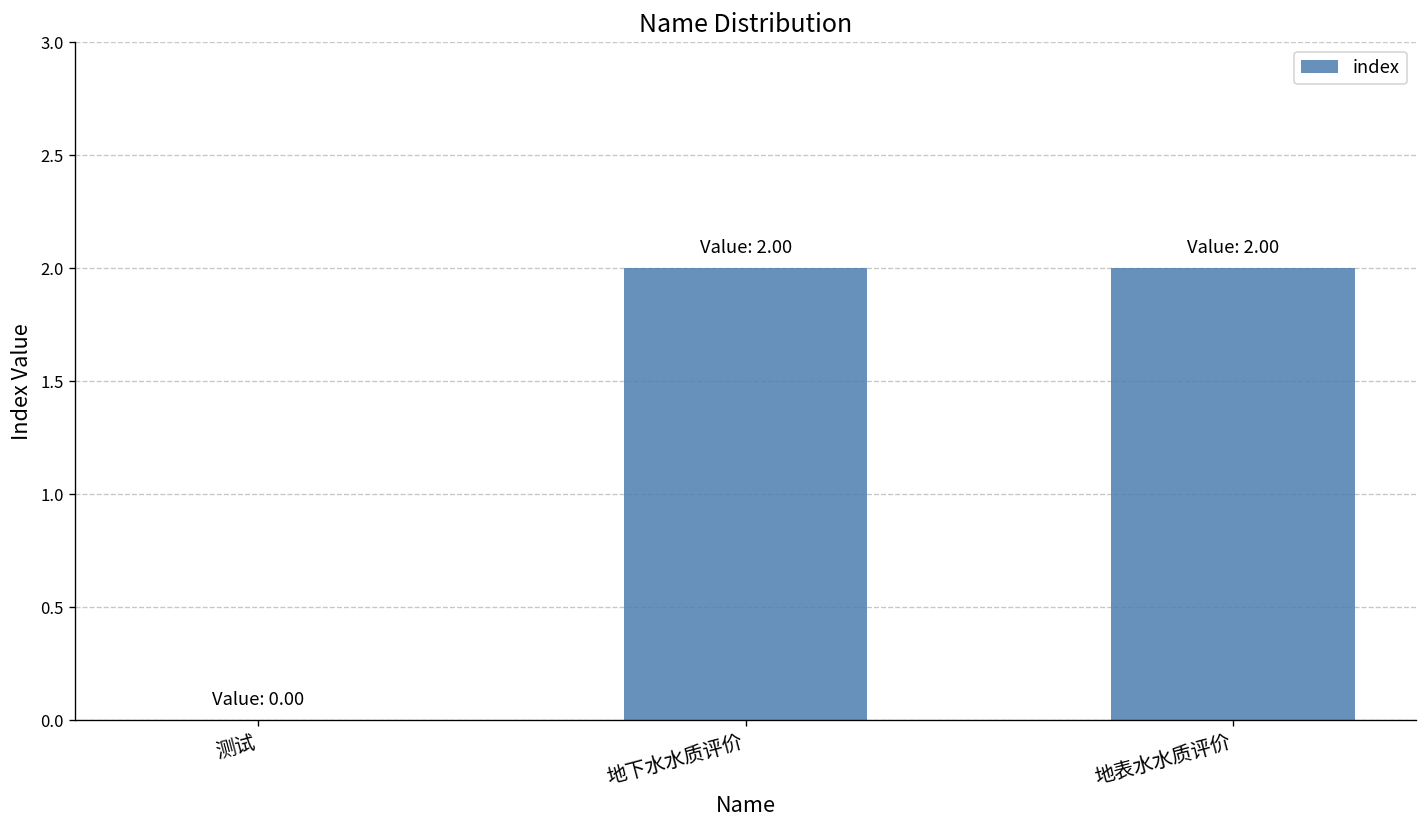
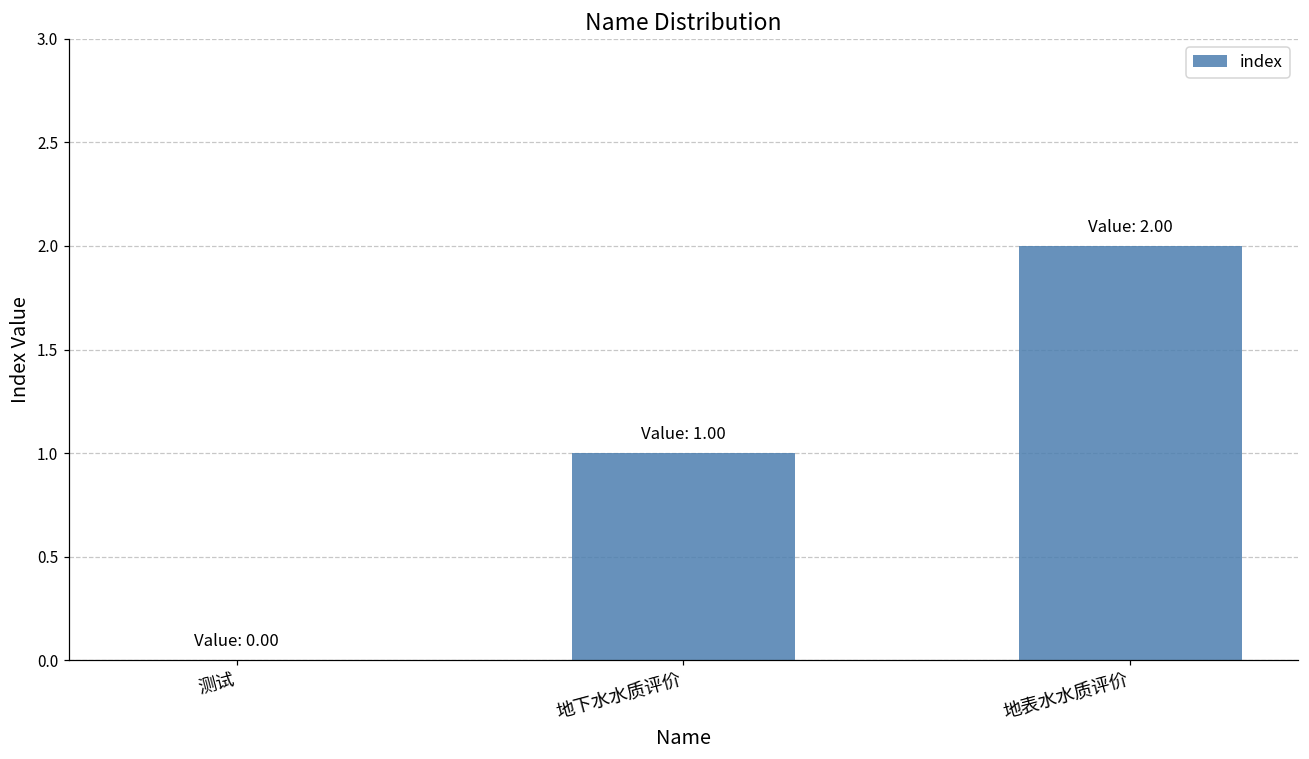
地下水水质评价: 2.00 -> 1.00
